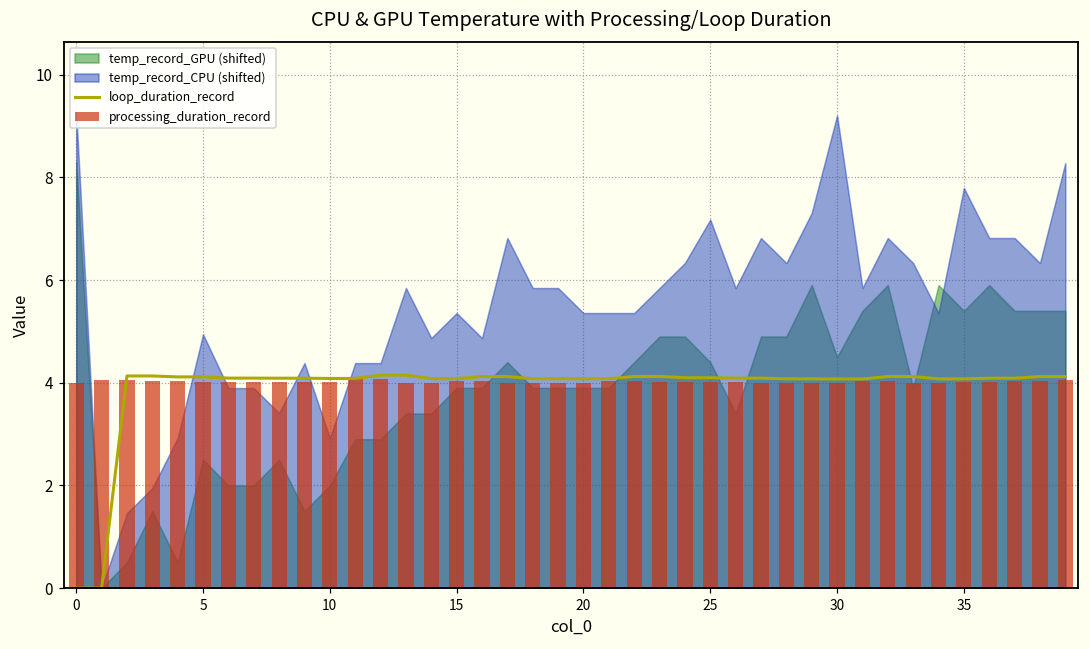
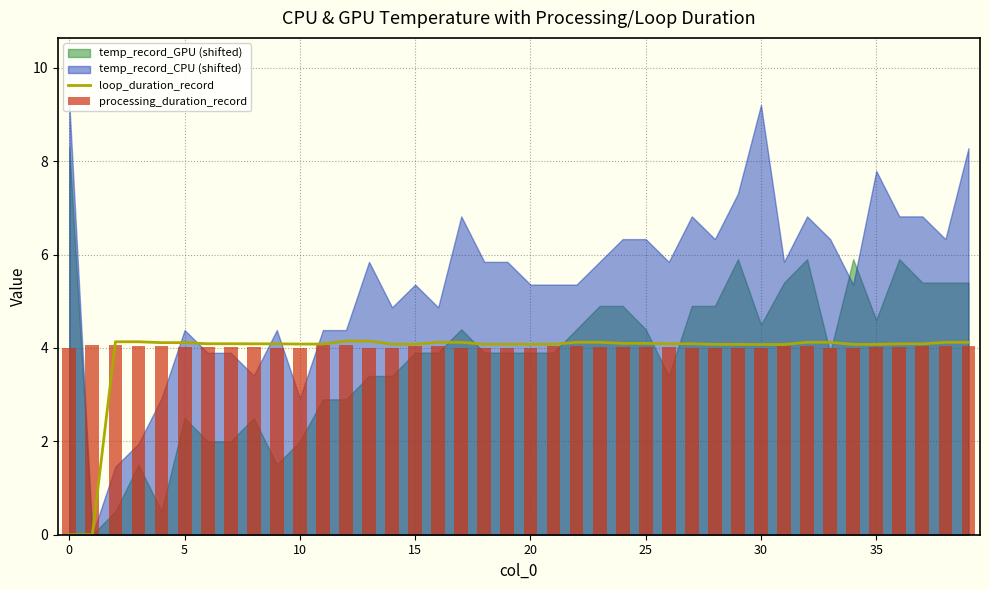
temp_record_CPU (shifted), 5: 4.9 -> 4.4
temp_record_CPU (shifted), 25: 7.2 -> 6.3
temp_record_GPU (shifted), 35: 5.4 -> 4.6
